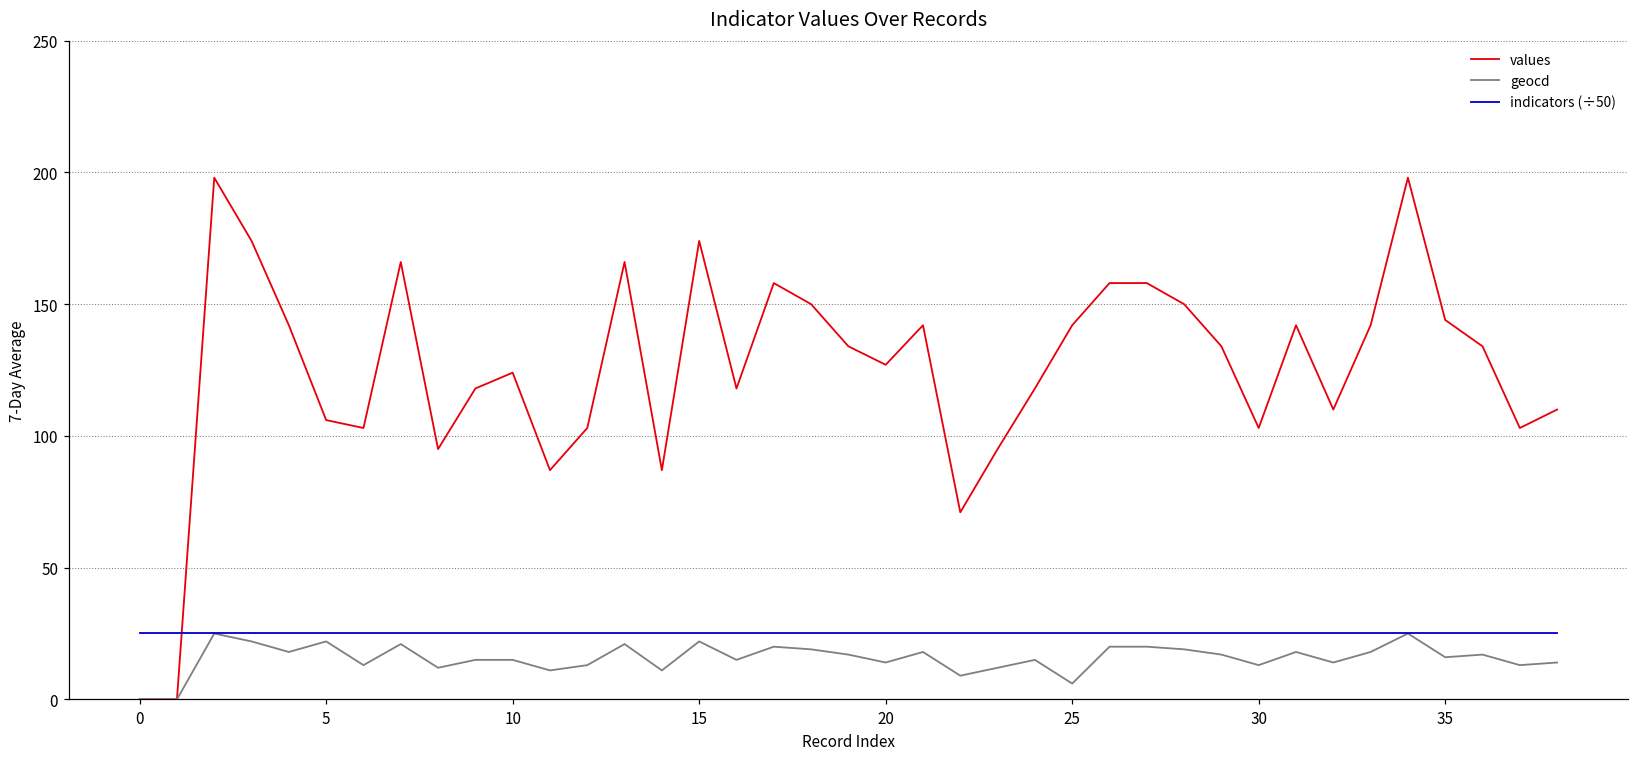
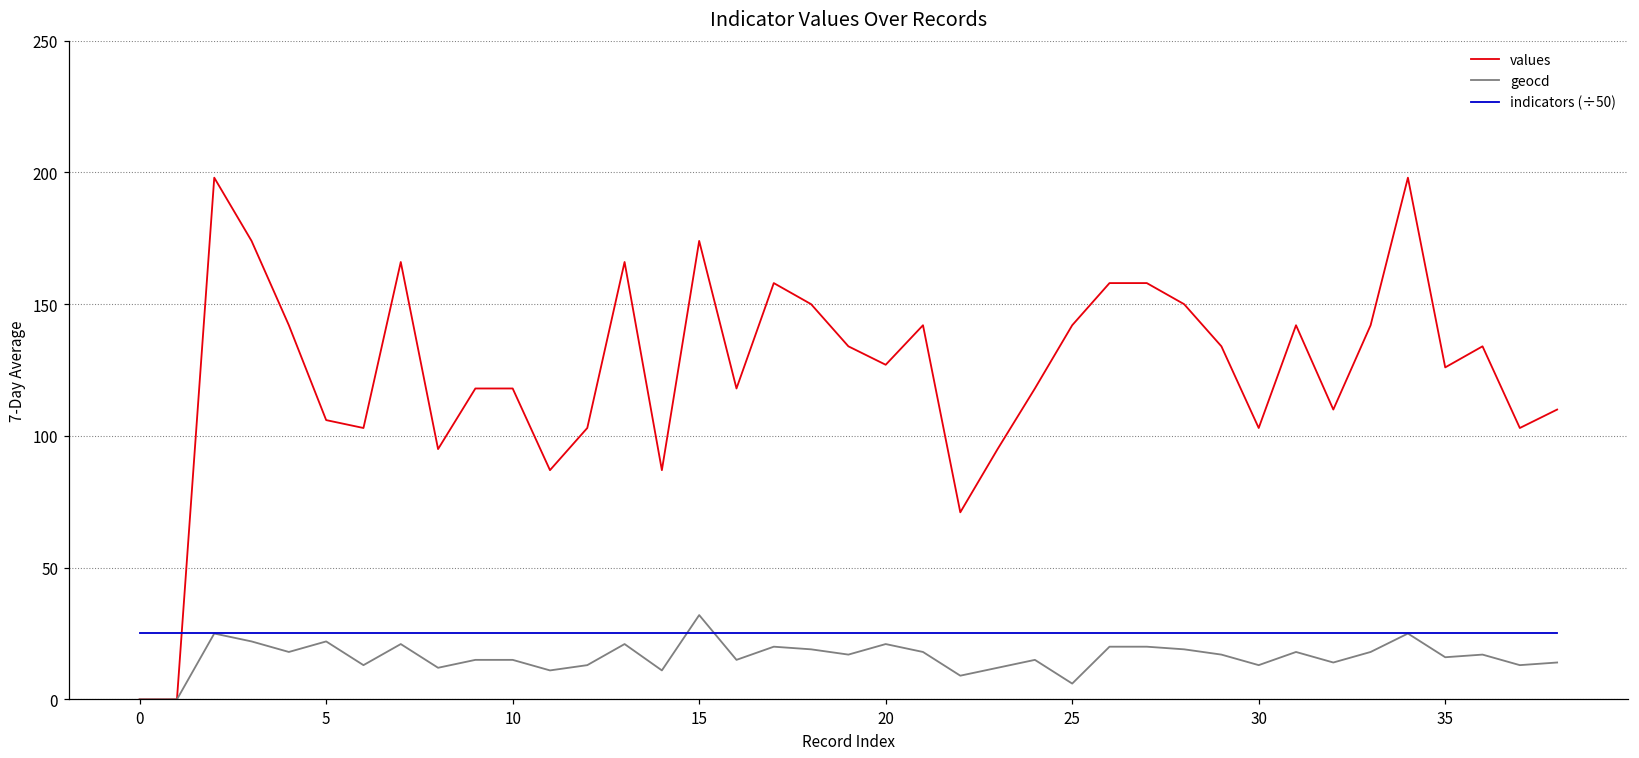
values, 10: 124 -> 118
geocd, 15: 22 -> 32
geocd, 20: 14 -> 21
values, 35: 144 -> 126
